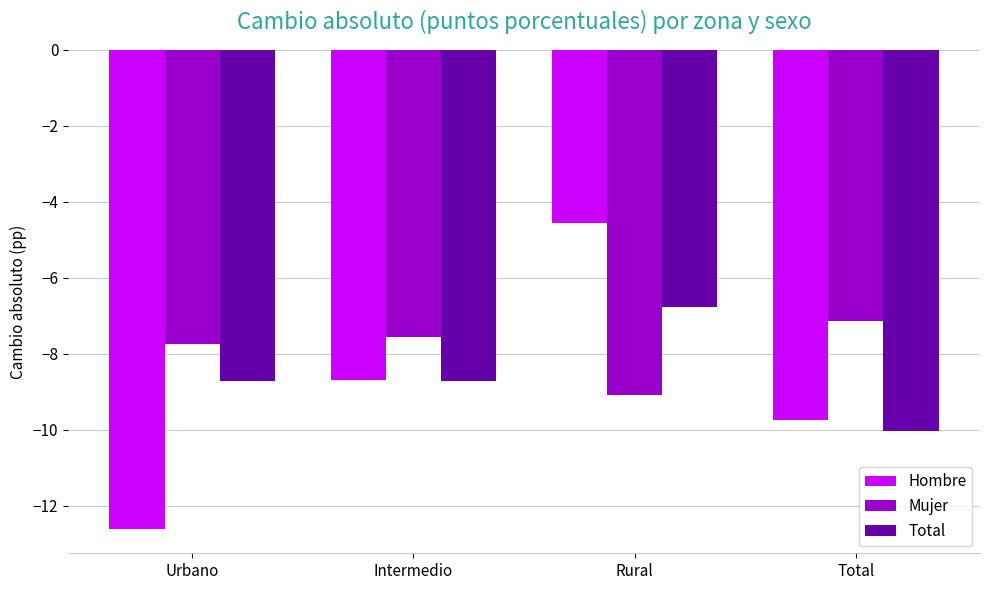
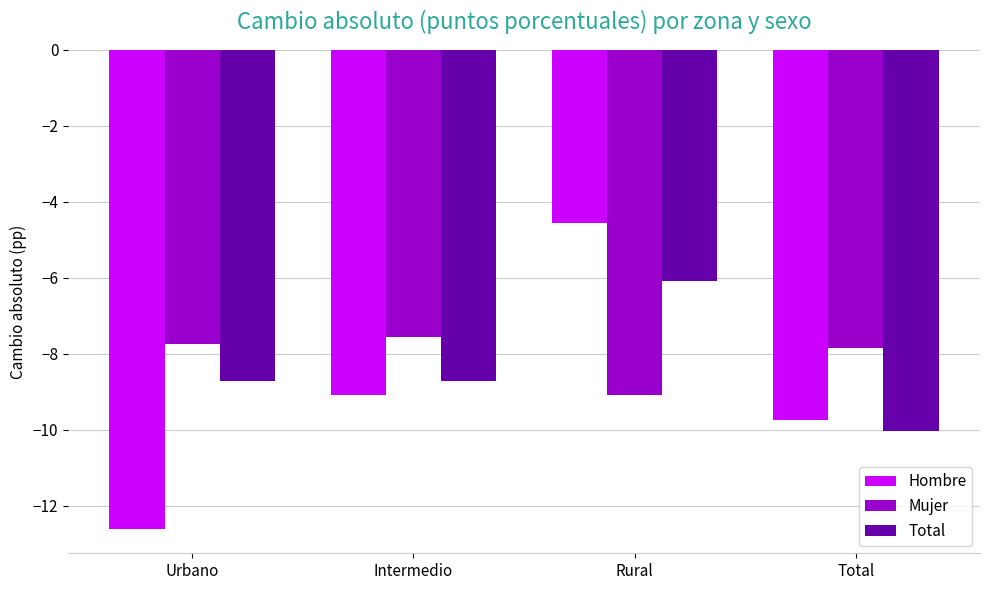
Hombre, Intermedio: -8.7 -> -9.1
Total, Rural: -6.8 -> -6.1
Mujer, Total: -7.1 -> -7.9
